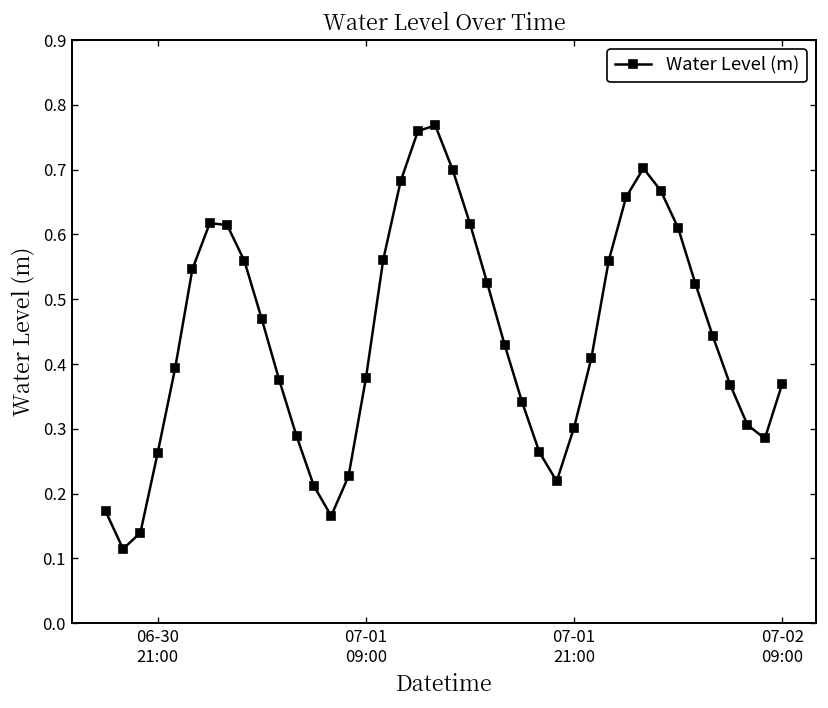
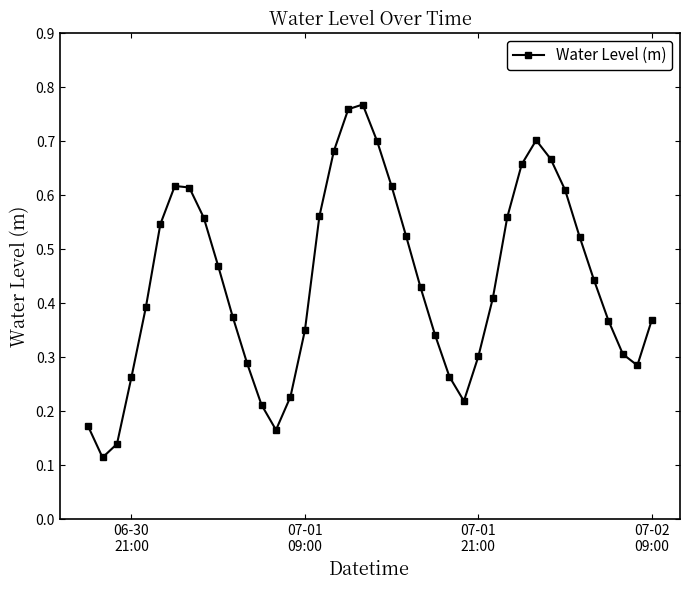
07-01 09:00: 0.38 -> 0.35
